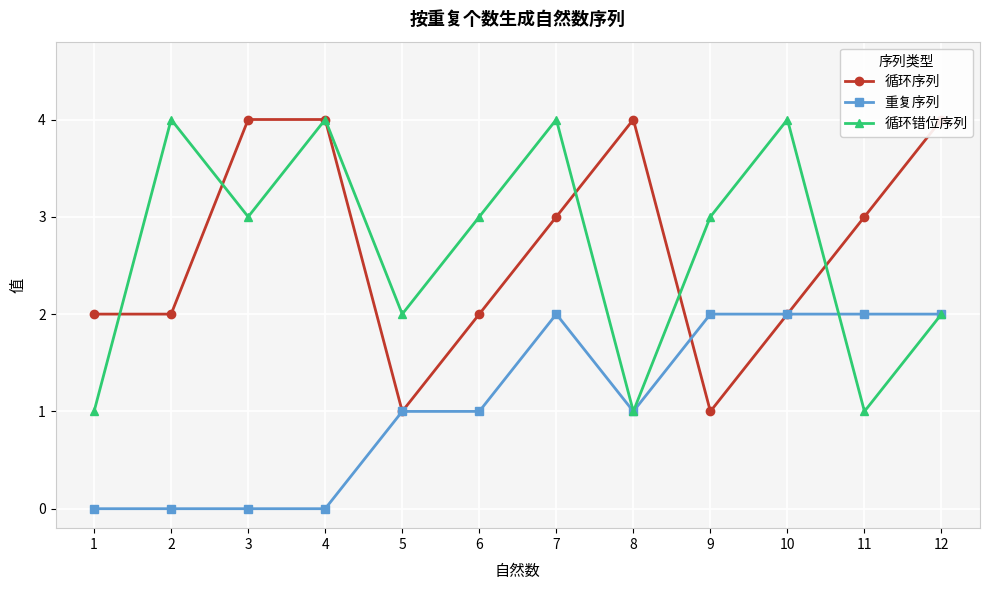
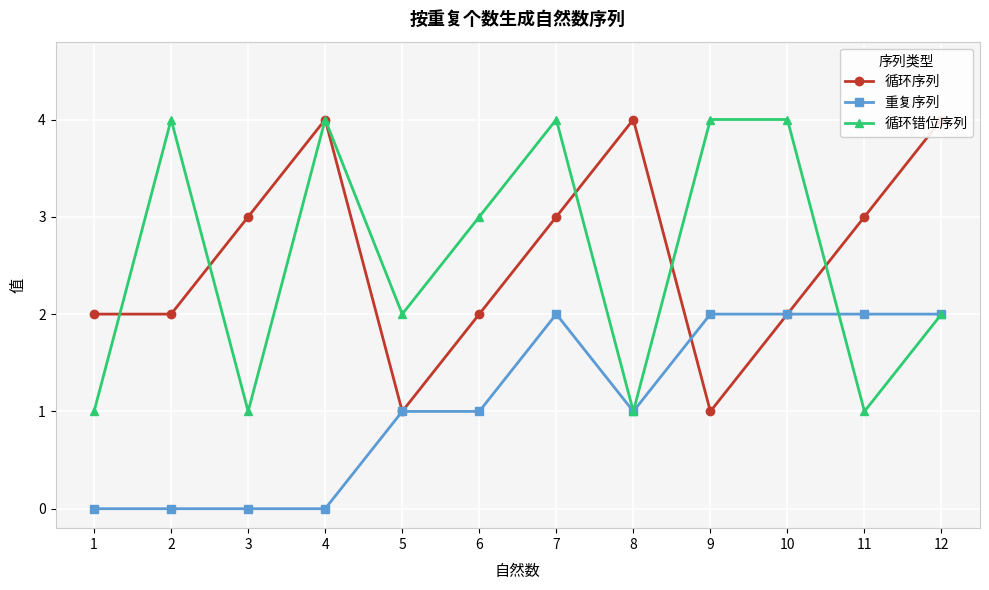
循环序列, 3: 4 -> 3
循环错位序列, 3: 3 -> 1
循环错位序列, 9: 3 -> 4
